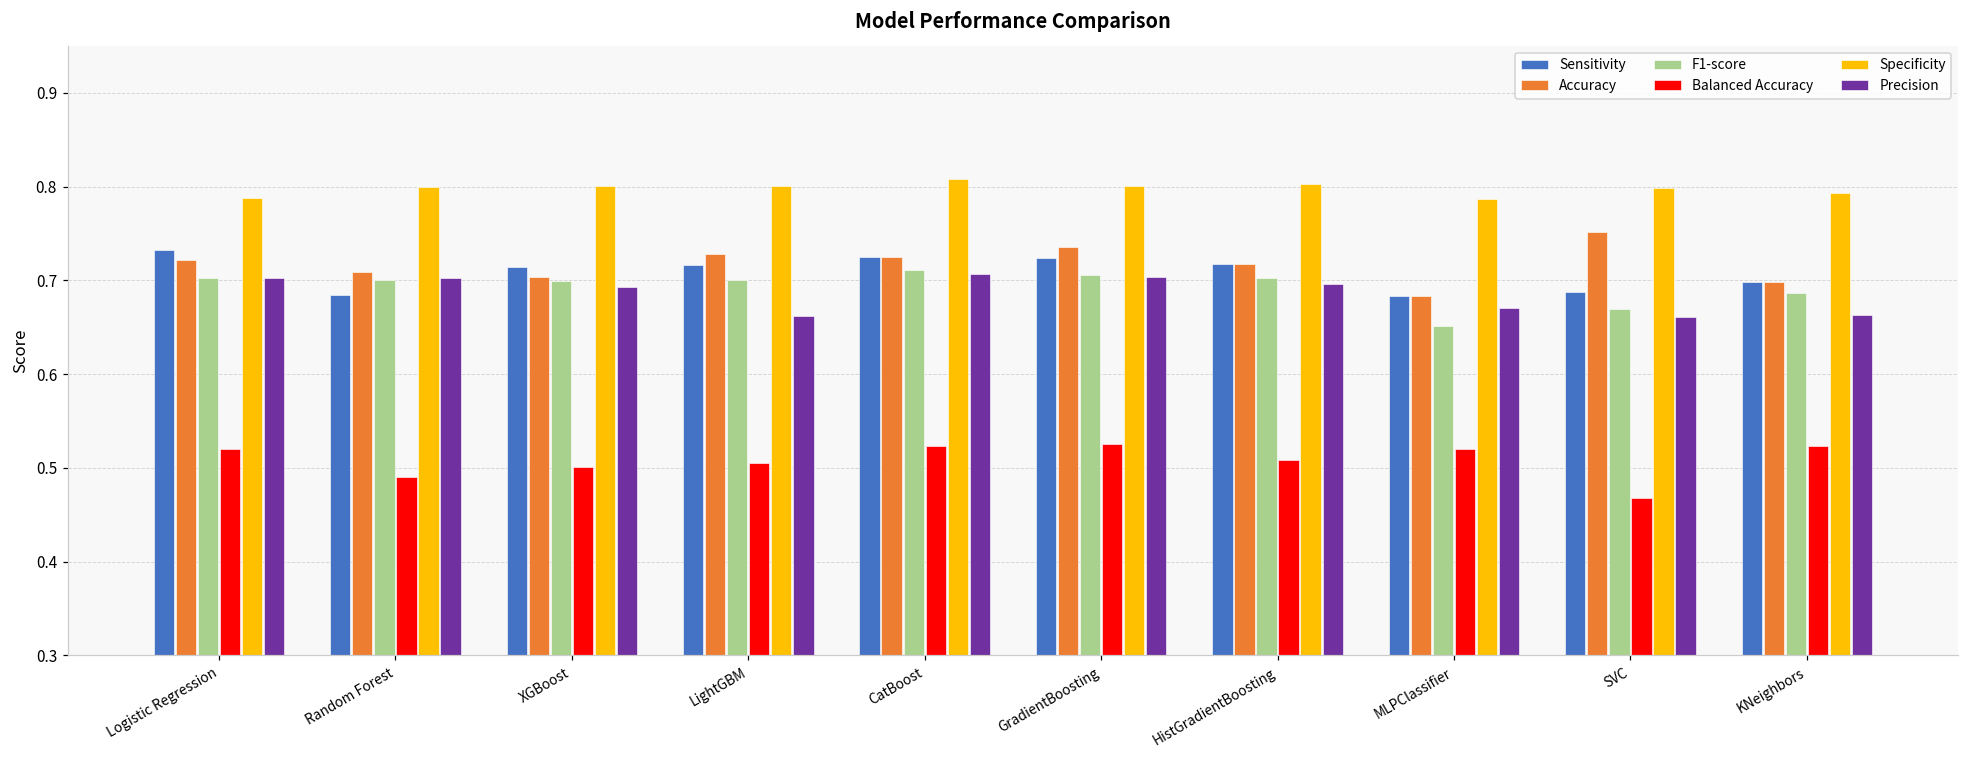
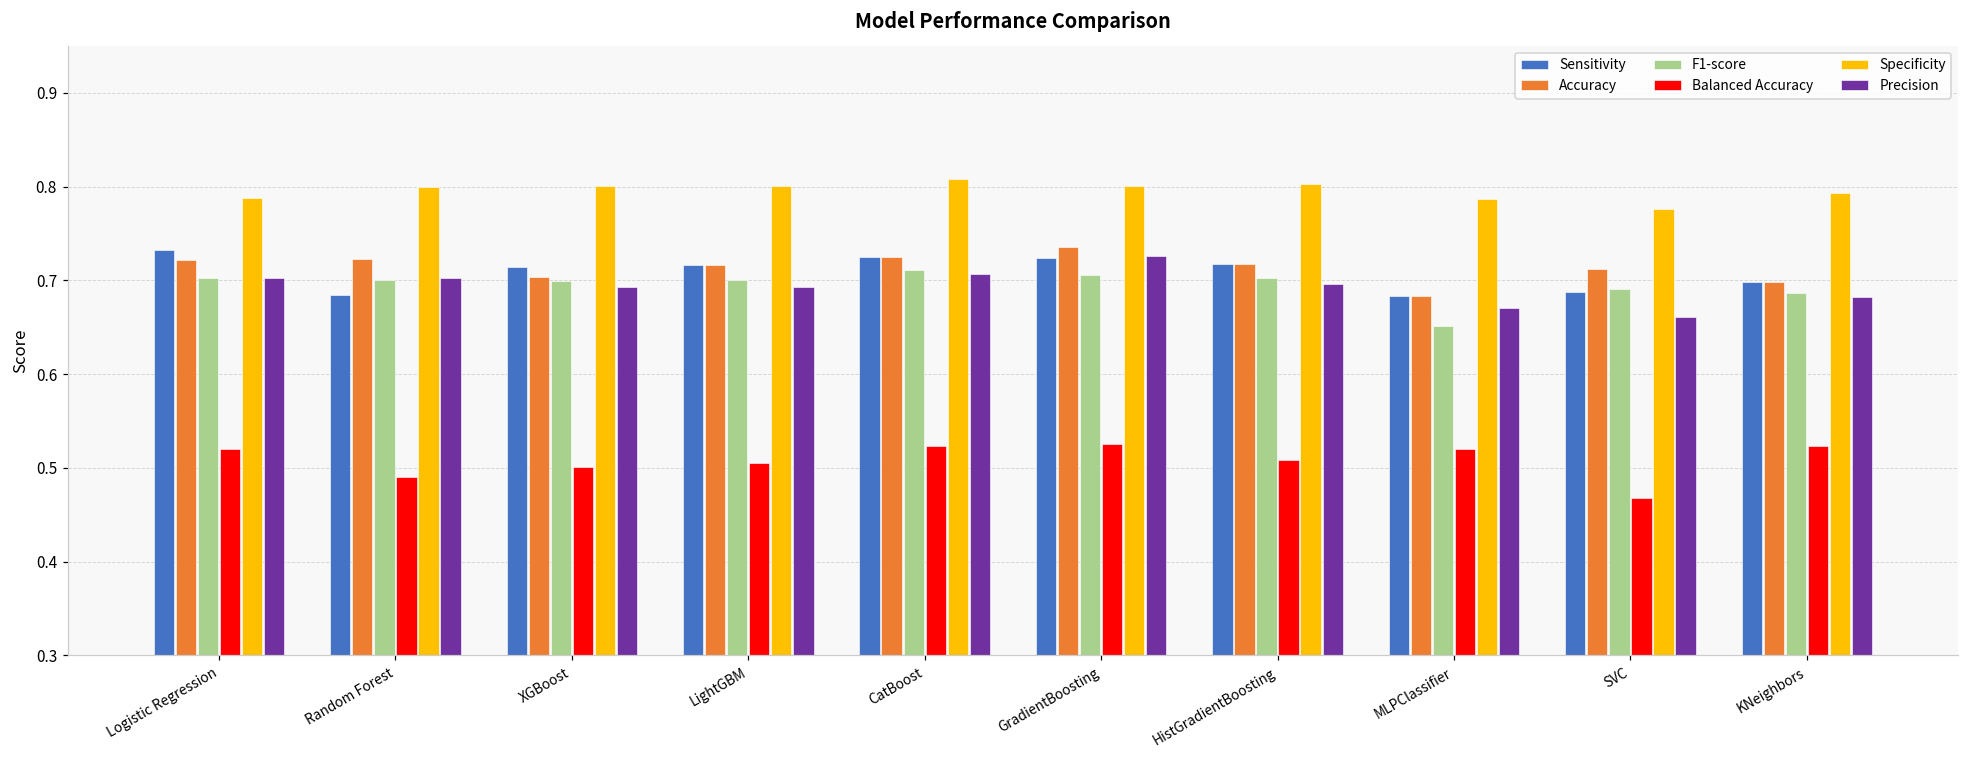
Accuracy, Random Forest: 0.71 -> 0.72
Accuracy, LightGBM: 0.73 -> 0.72
Precision, LightGBM: 0.66 -> 0.69
Precision, GradientBoosting: 0.70 -> 0.73
Accuracy, SVC: 0.75 -> 0.71
F1-score, SVC: 0.67 -> 0.69
Specificity, SVC: 0.80 -> 0.78
Precision, KNeighbors: 0.66 -> 0.68
